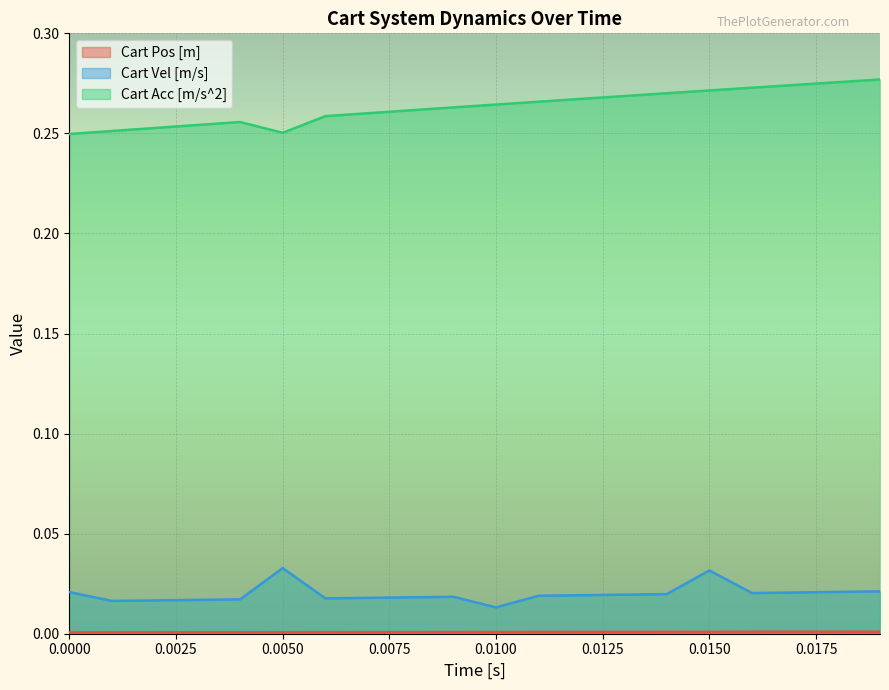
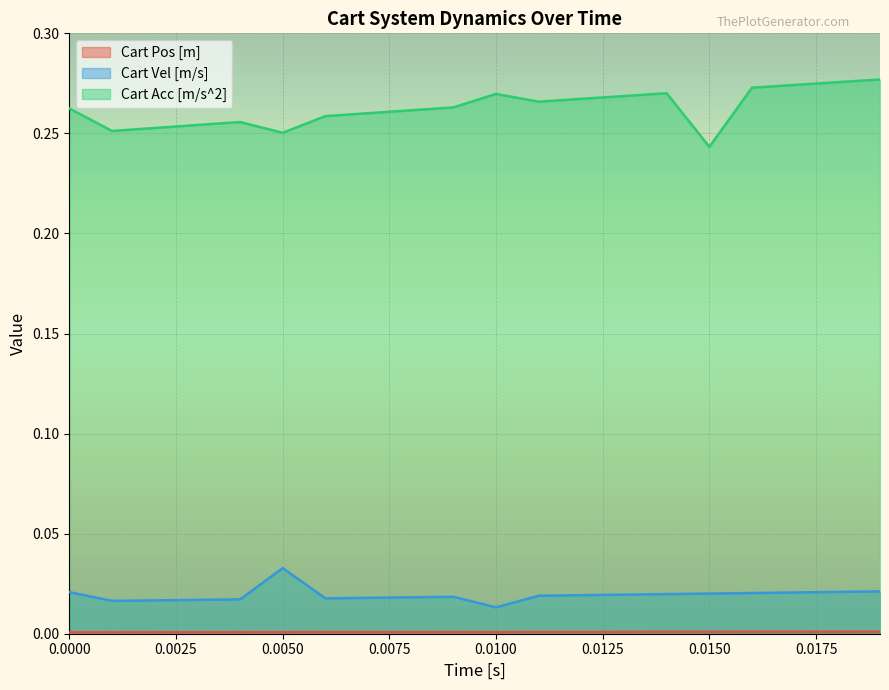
Cart Acc [m/s^2], 0.0000: 0.250 -> 0.262
Cart Acc [m/s^2], 0.0100: 0.264 -> 0.270
Cart Vel [m/s], 0.0150: 0.032 -> 0.020
Cart Acc [m/s^2], 0.0150: 0.271 -> 0.243
